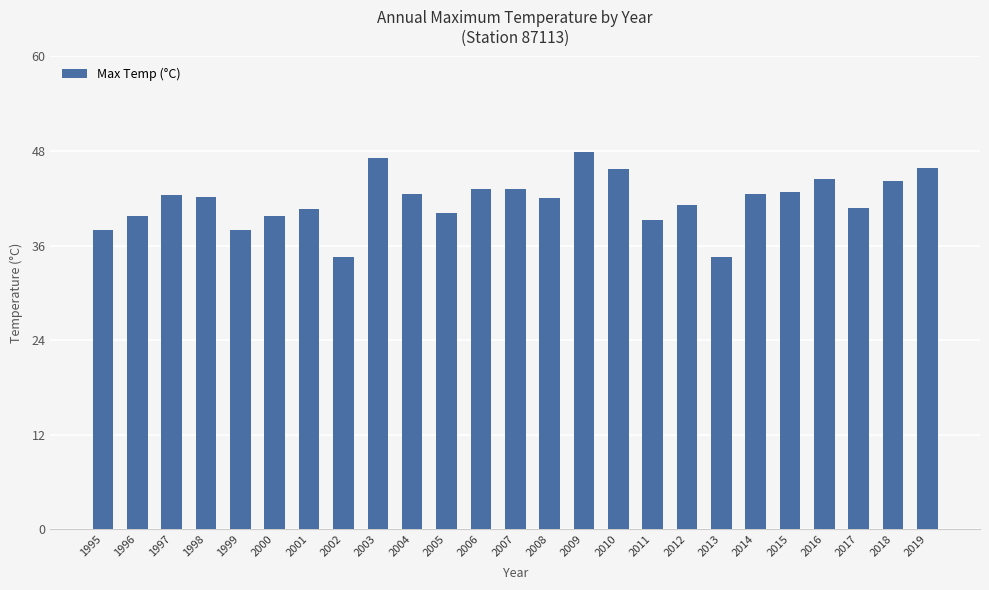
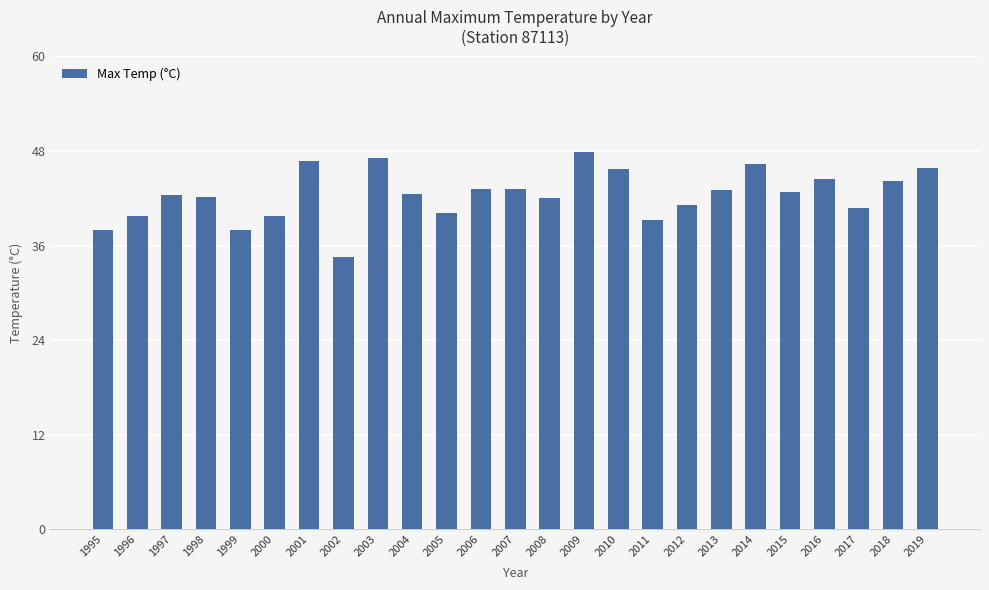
2001: 41 -> 47
2013: 35 -> 43
2014: 43 -> 46
